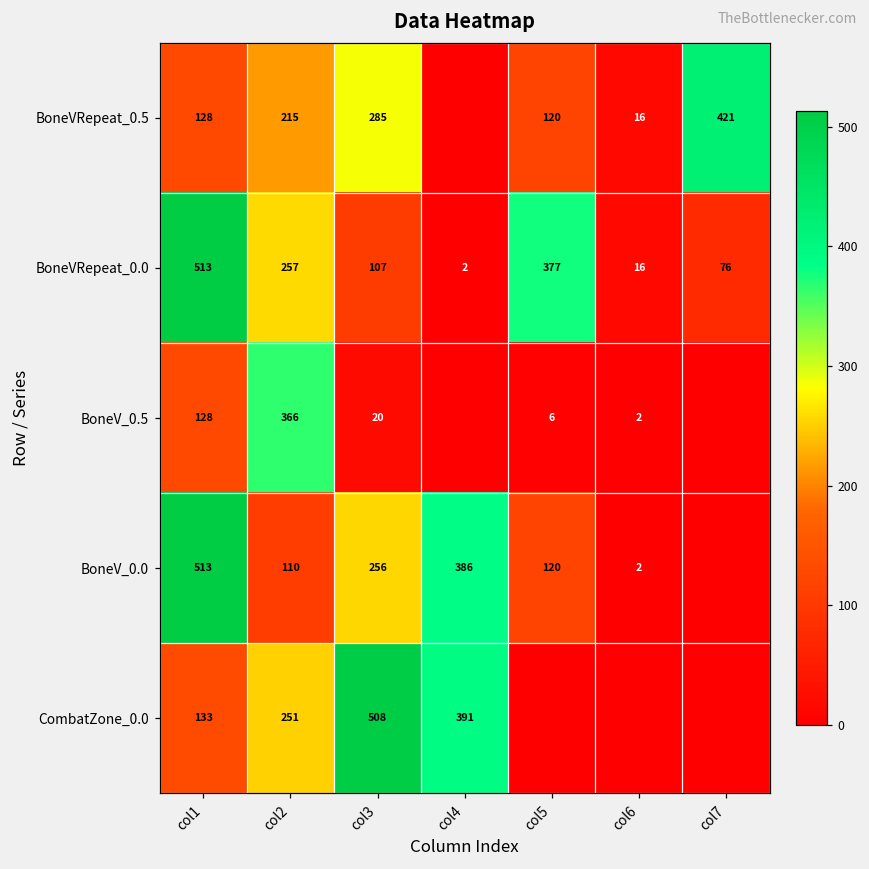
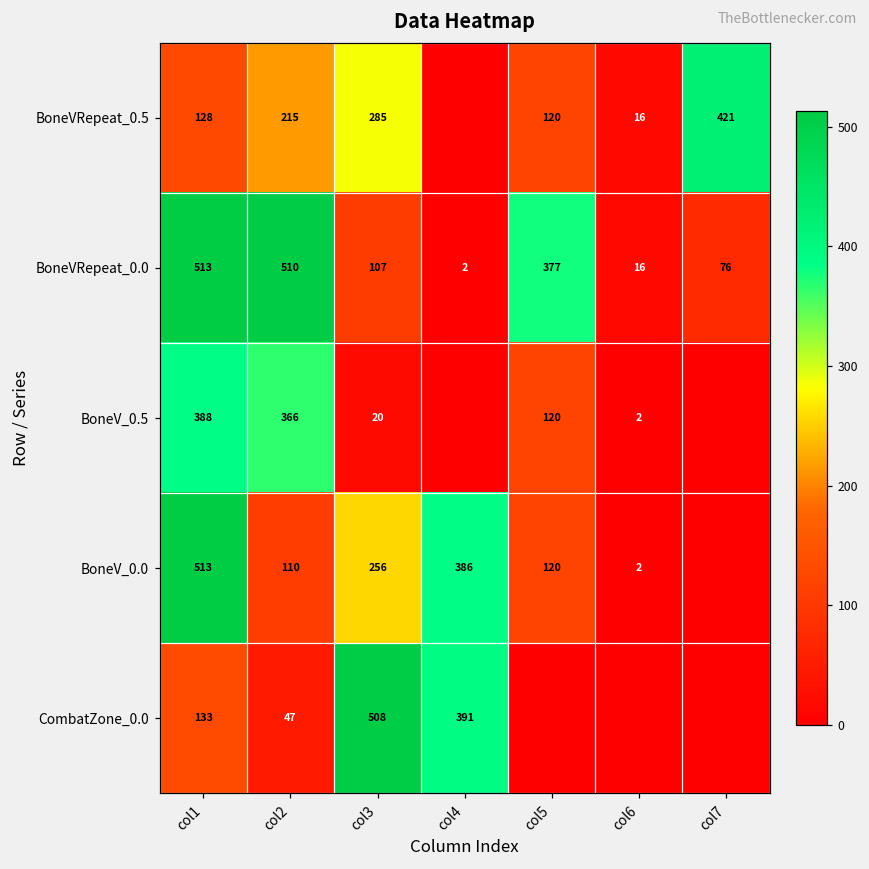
BoneVRepeat_0.0, col2: 257 -> 510
BoneV_0.5, col1: 128 -> 388
BoneV_0.5, col5: 6 -> 120
CombatZone_0.0, col2: 251 -> 47
